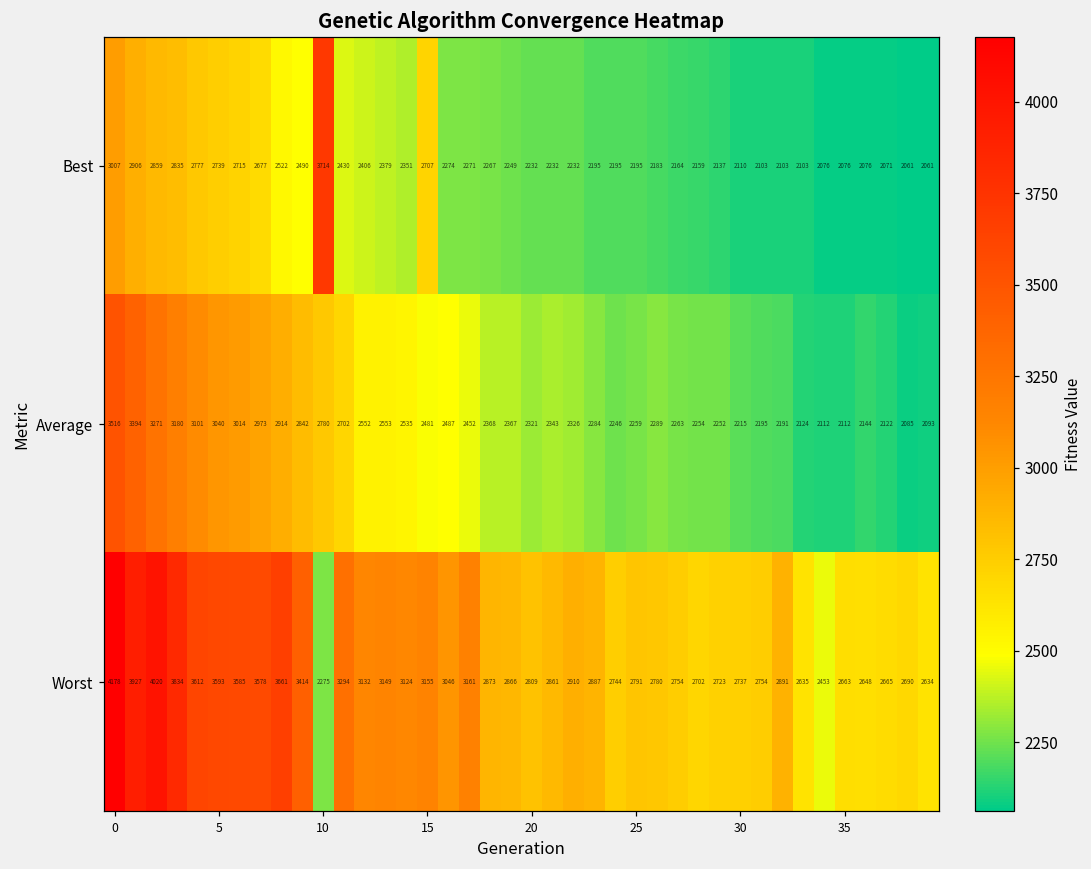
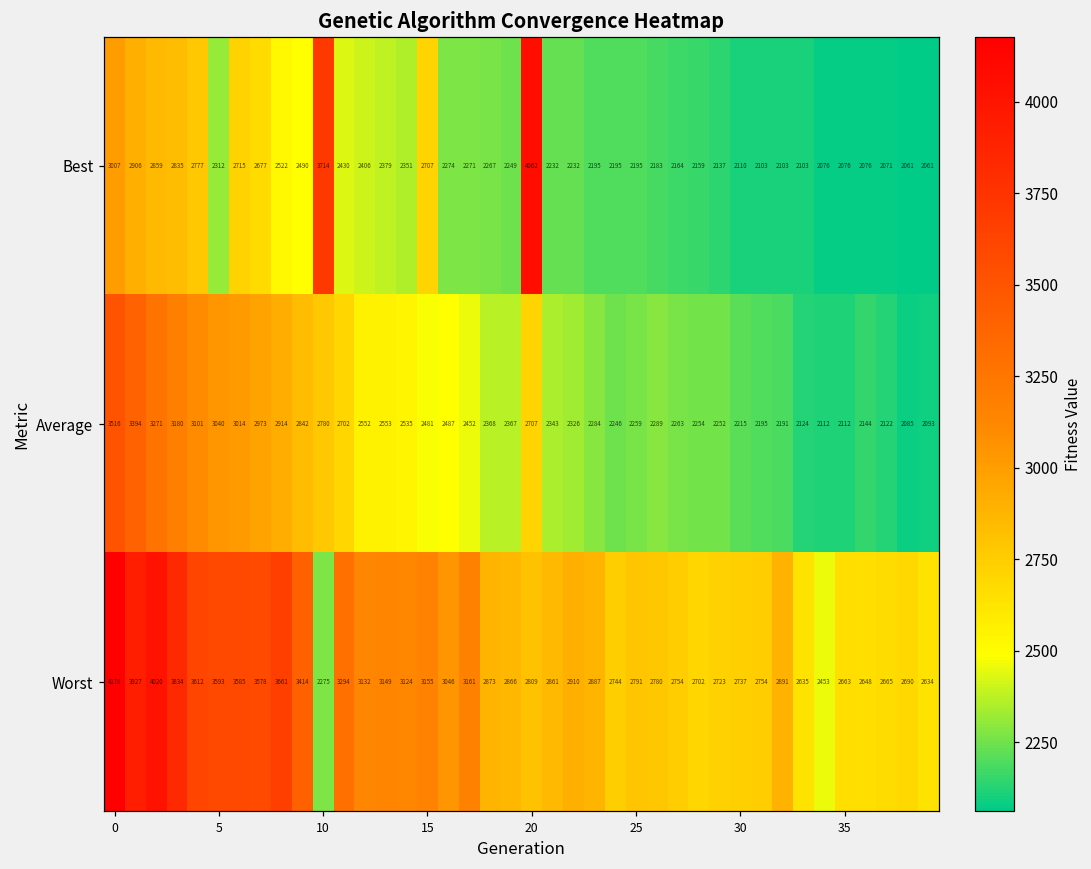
Best, 5: 2739 -> 2312
Best, 20: 2232 -> 4062
Average, 20: 2321 -> 2707
